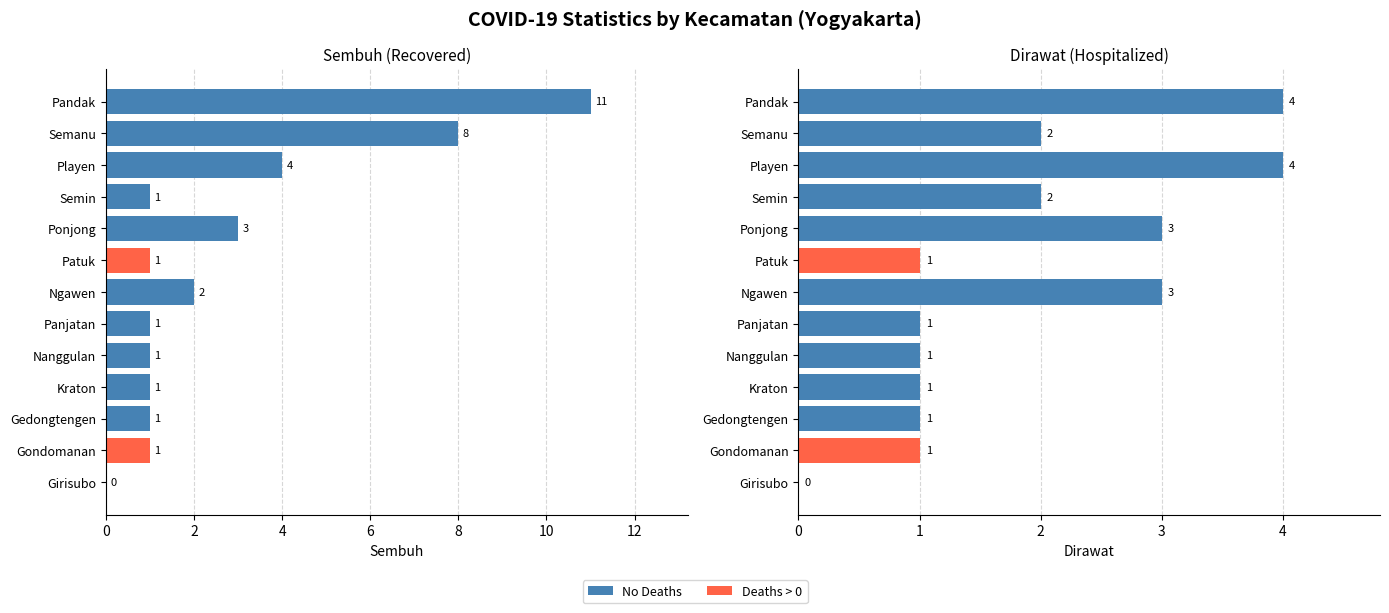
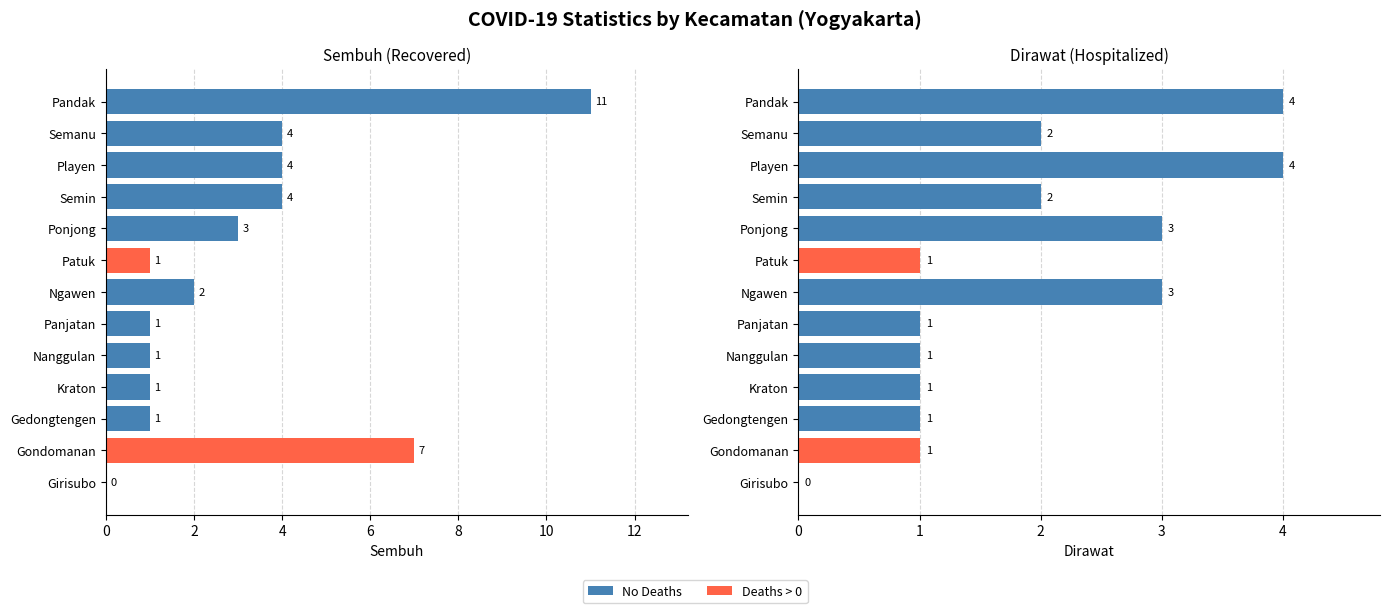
Sembuh (Recovered), Semanu: 8 -> 4
Sembuh (Recovered), Semin: 1 -> 4
Sembuh (Recovered), Gondomanan: 1 -> 7
